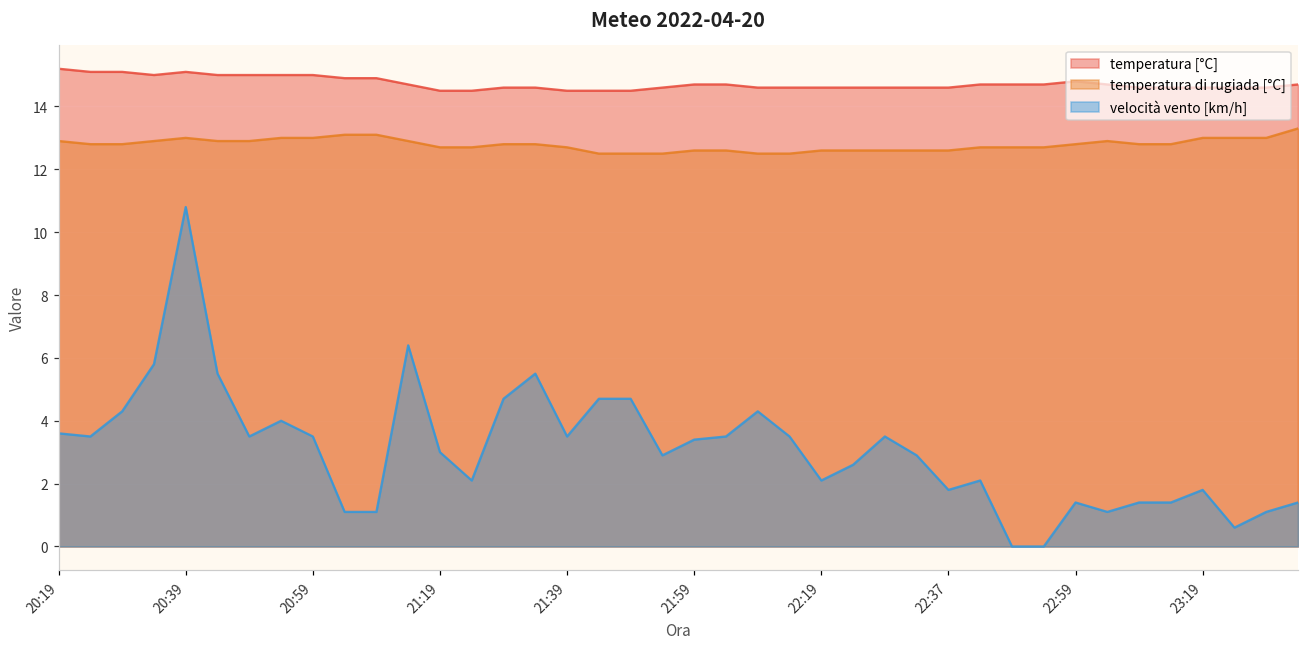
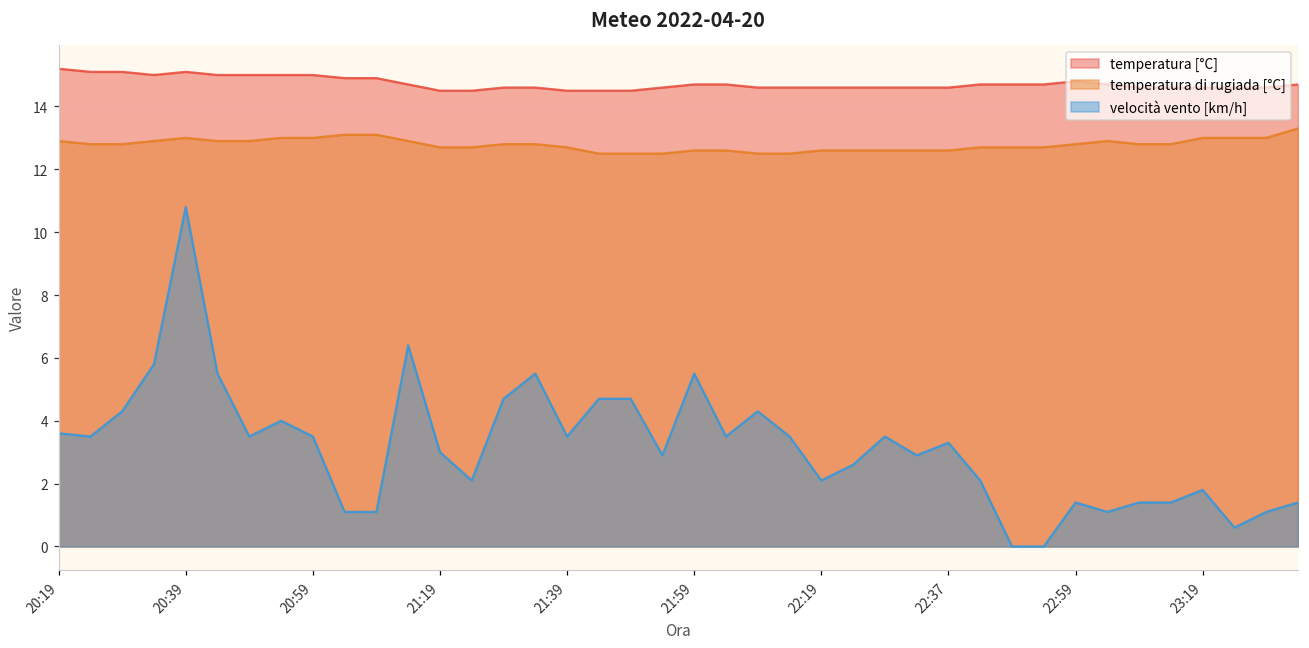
velocità vento [km/h], 21:59: 3.4 -> 5.5
velocità vento [km/h], 22:37: 1.8 -> 3.3
